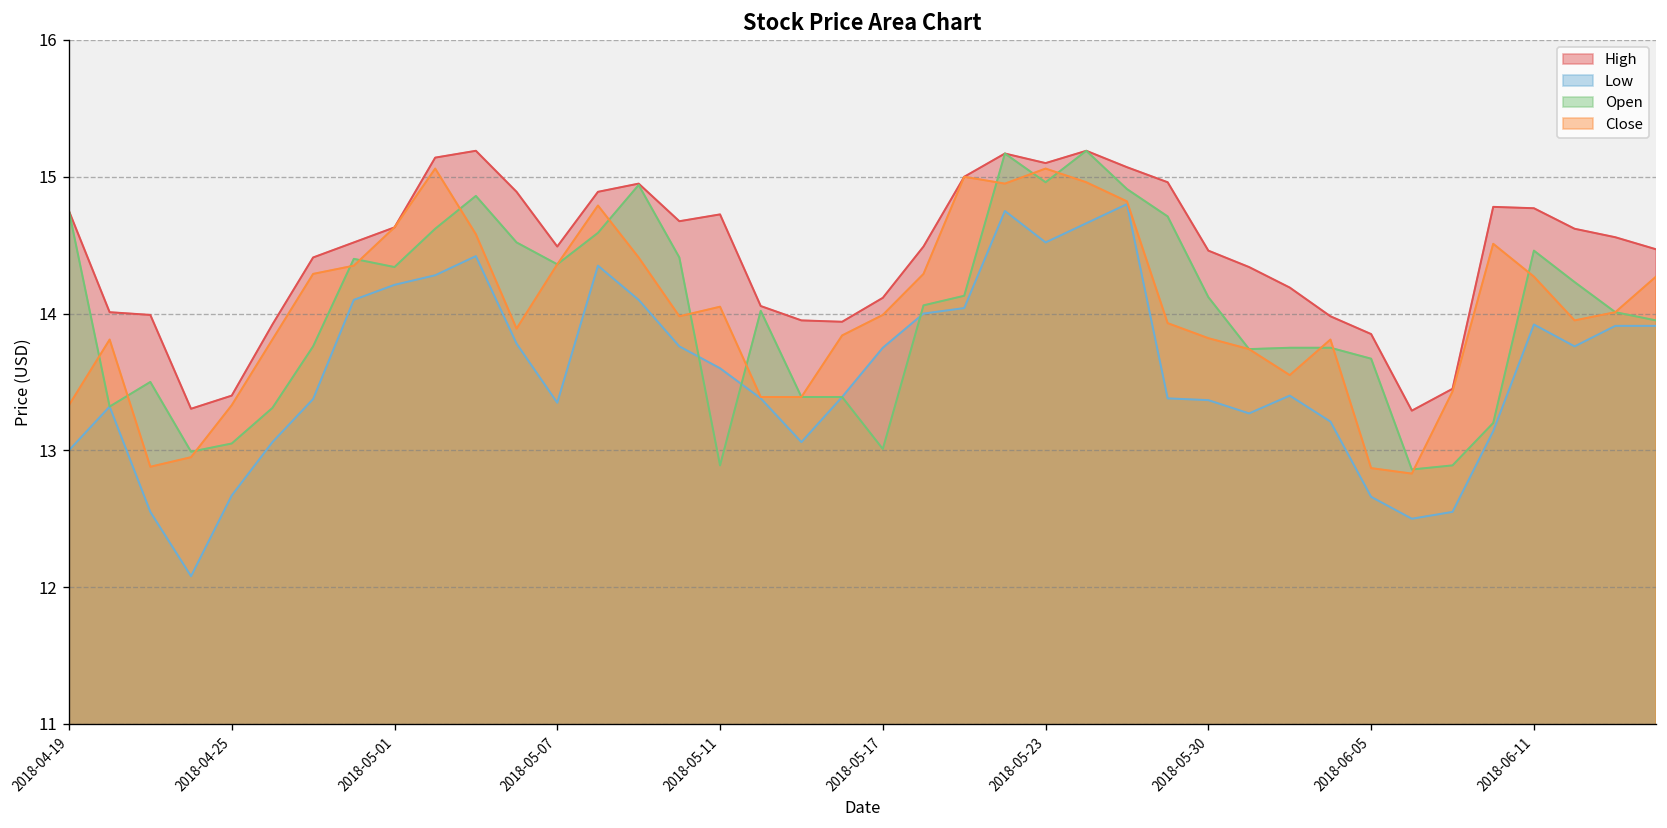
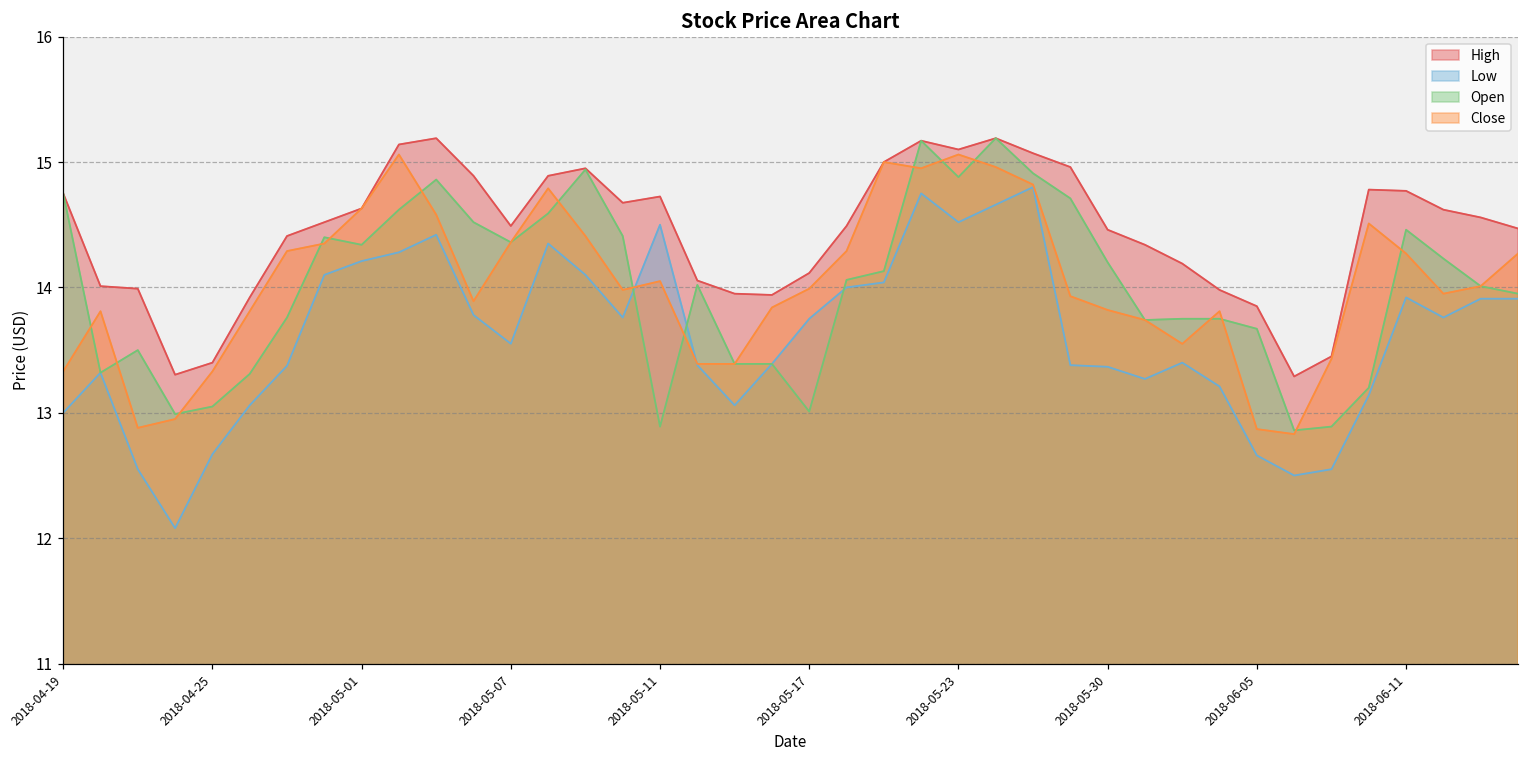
Low, 2018-05-07: 13.35 -> 13.55
Low, 2018-05-11: 13.6 -> 14.5
Open, 2018-05-23: 14.96 -> 14.88
Open, 2018-05-30: 14.12 -> 14.20
